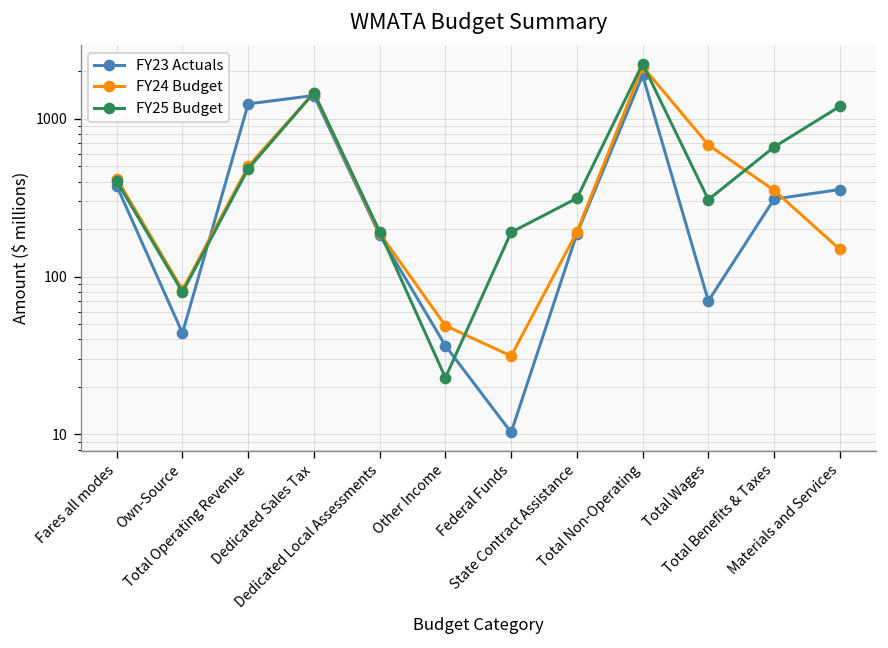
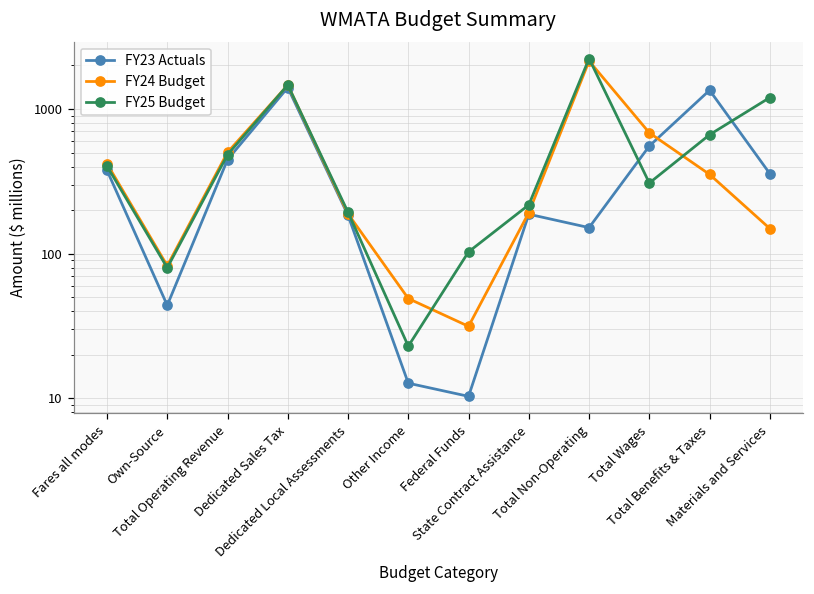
FY23 Actuals, Total Operating Revenue: 1200 -> 450
FY23 Actuals, Other Income: 37 -> 13
FY25 Budget, Federal Funds: 190 -> 100
FY25 Budget, State Contract Assistance: 310 -> 220
FY23 Actuals, Total Non-Operating: 1900 -> 150
FY23 Actuals, Total Wages: 70 -> 550
FY23 Actuals, Total Benefits & Taxes: 310 -> 1300
